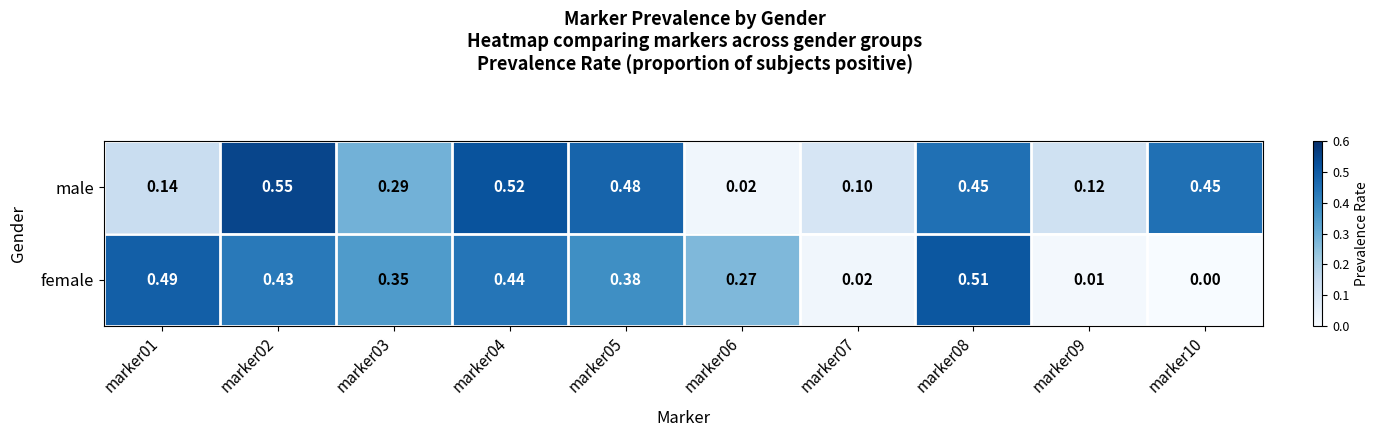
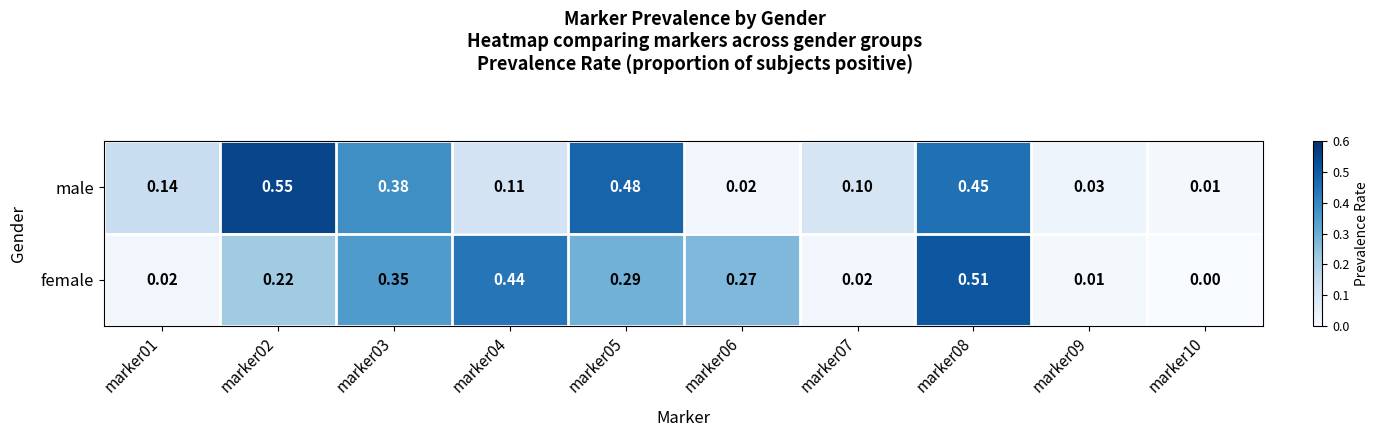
male, marker03: 0.29 -> 0.38
male, marker04: 0.52 -> 0.11
male, marker09: 0.12 -> 0.03
male, marker10: 0.45 -> 0.01
female, marker01: 0.49 -> 0.02
female, marker02: 0.43 -> 0.22
female, marker05: 0.38 -> 0.29
